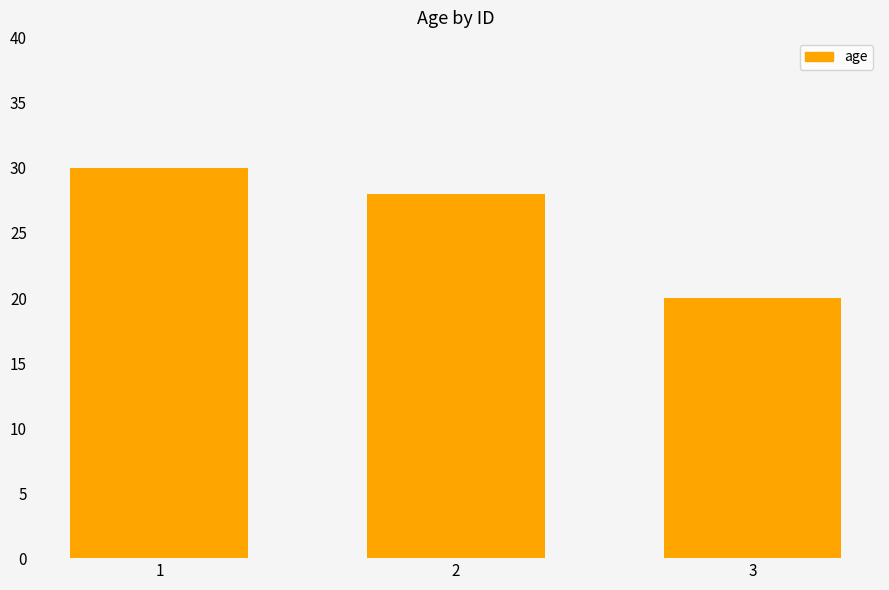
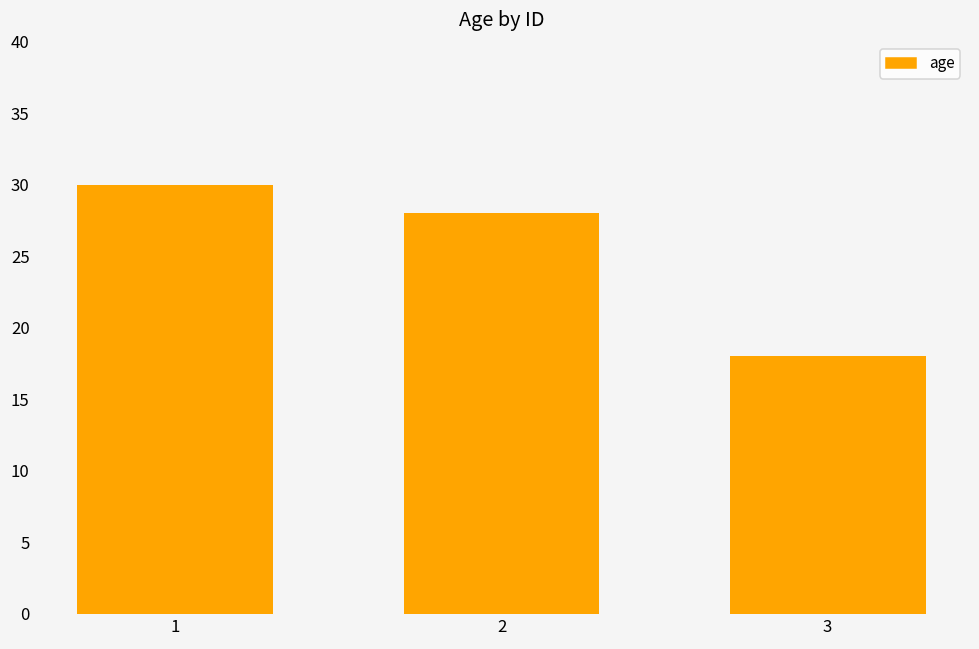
3: 20 -> 18
